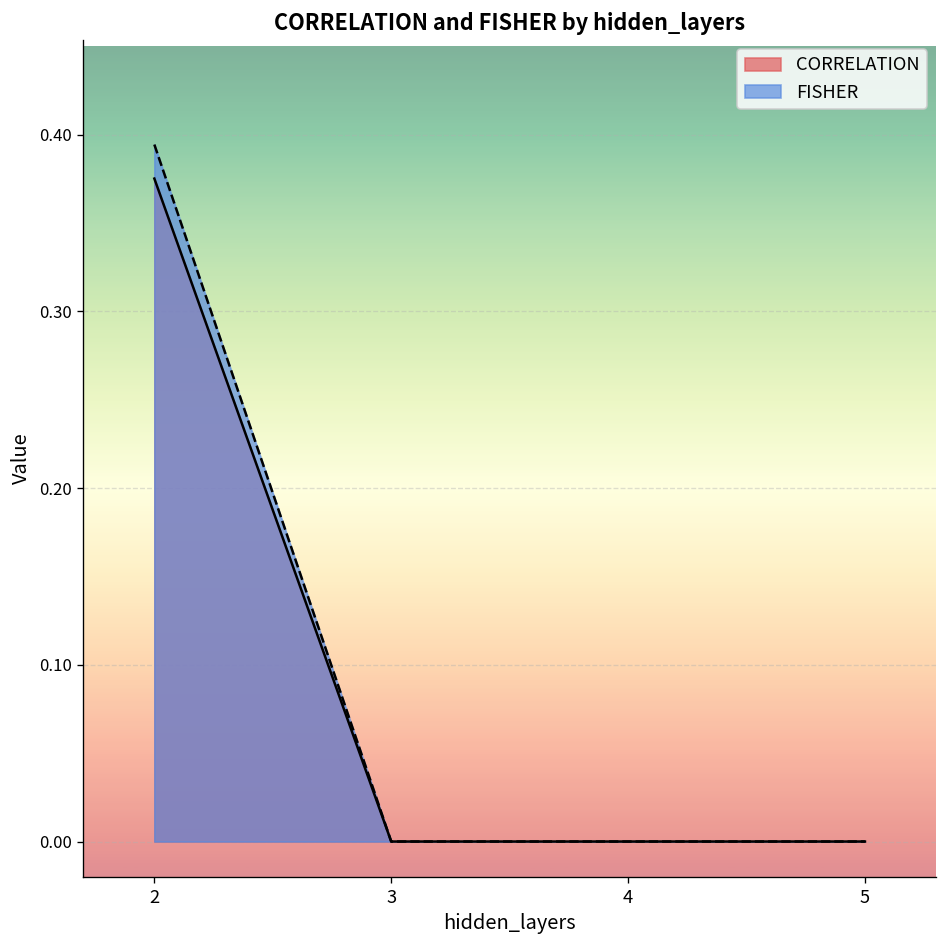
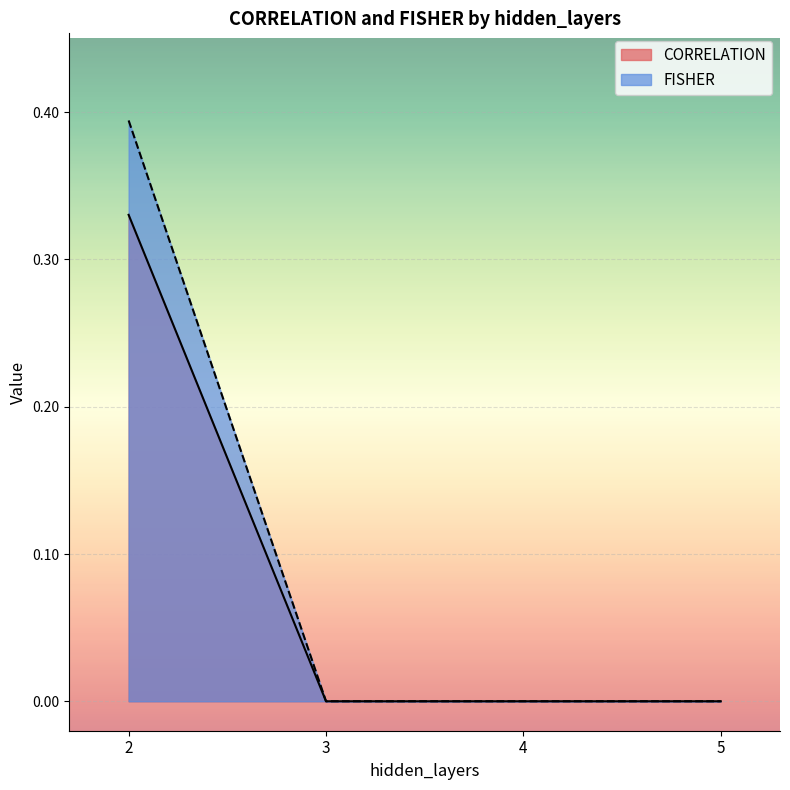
CORRELATION, 2: 0.375 -> 0.330
